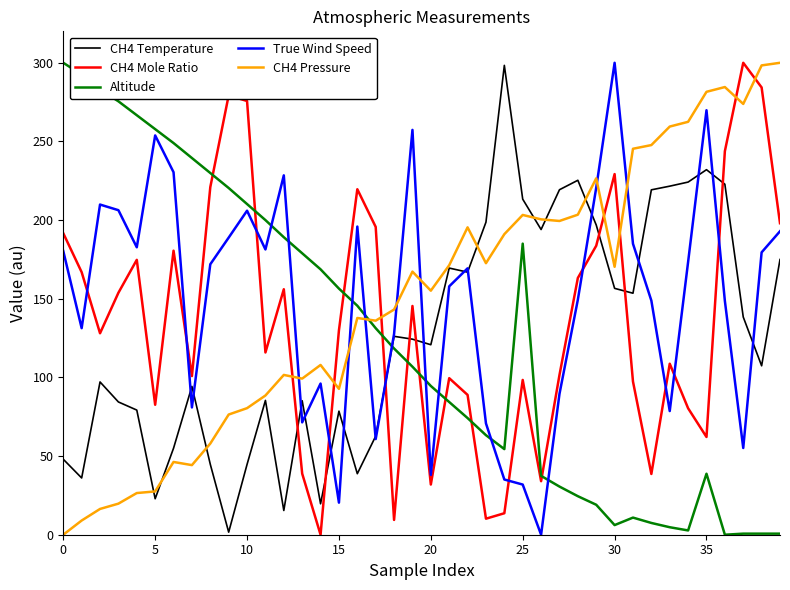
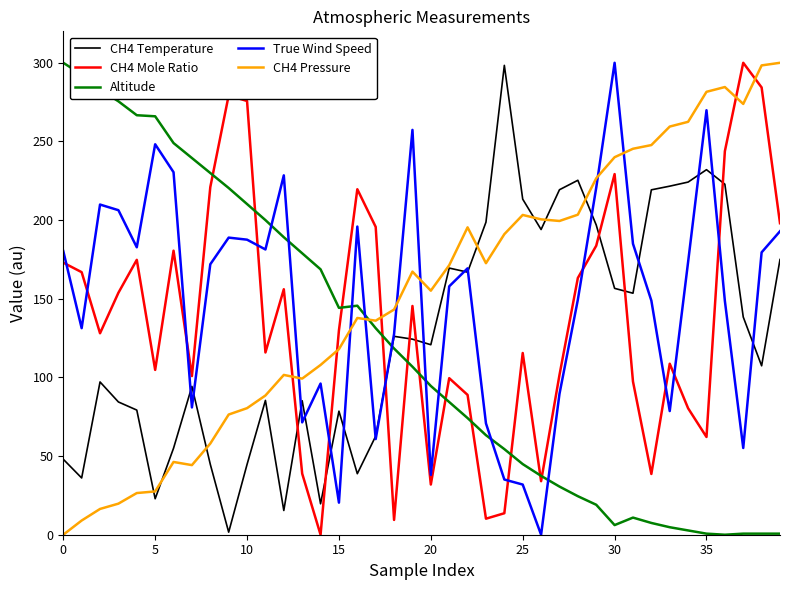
CH4 Mole Ratio, 0: 192 -> 173
CH4 Mole Ratio, 5: 83 -> 105
Altitude, 5: 258 -> 266
True Wind Speed, 5: 254 -> 248
True Wind Speed, 10: 206 -> 188
Altitude, 15: 156 -> 144
CH4 Pressure, 15: 93 -> 118
CH4 Mole Ratio, 25: 98 -> 116
Altitude, 25: 185 -> 45
CH4 Pressure, 30: 170 -> 240
Altitude, 35: 39 -> 1
